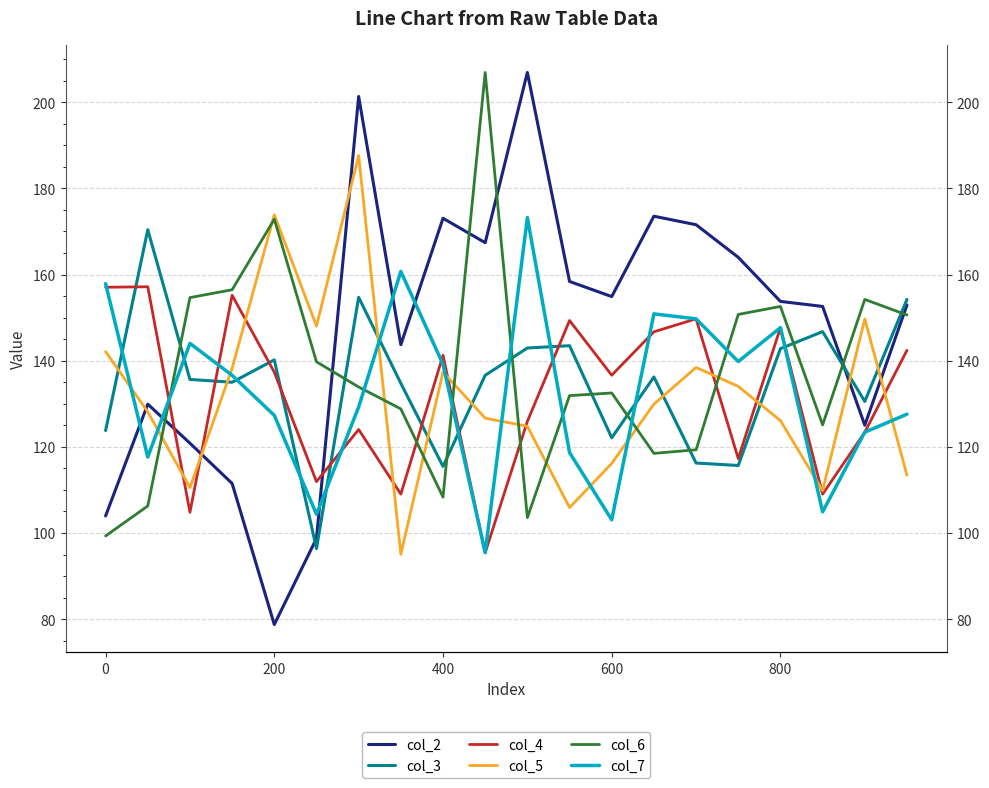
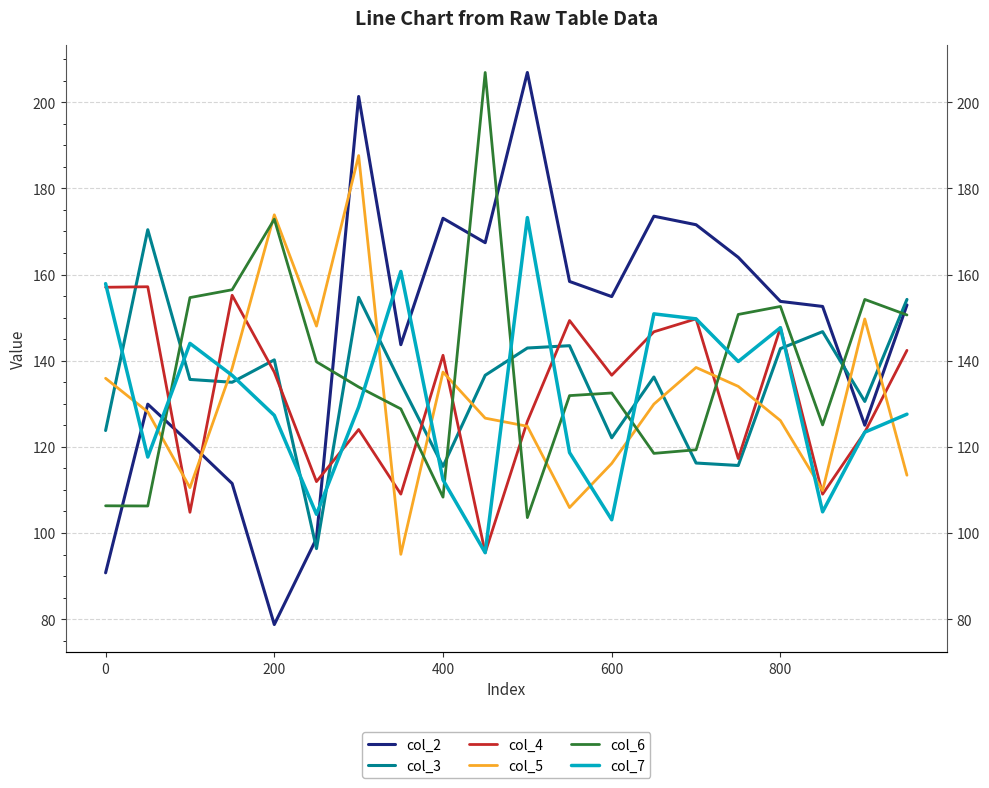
col_2, 0: 104 -> 91
col_5, 0: 142 -> 136
col_6, 0: 99 -> 106
col_7, 400: 139 -> 112
